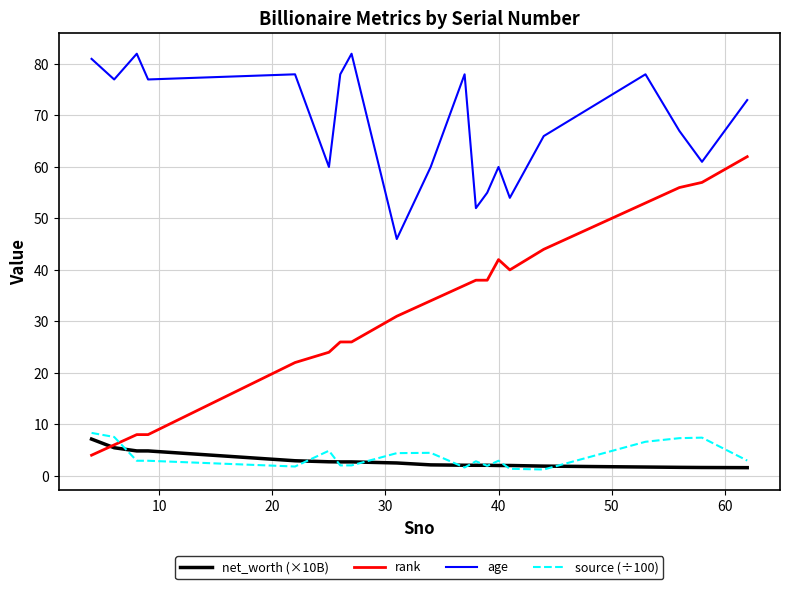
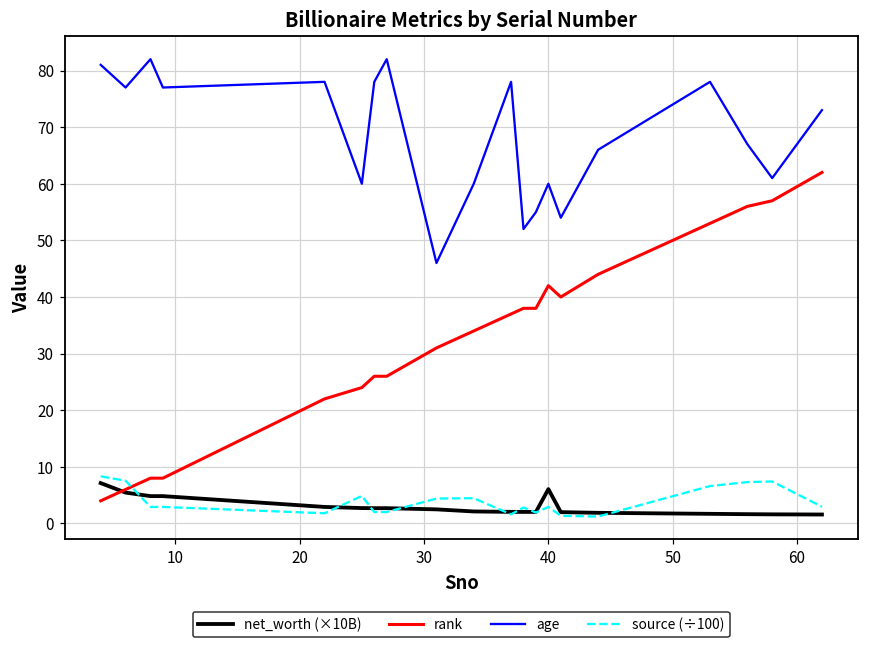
net_worth (×10B), 40: 2 -> 6
